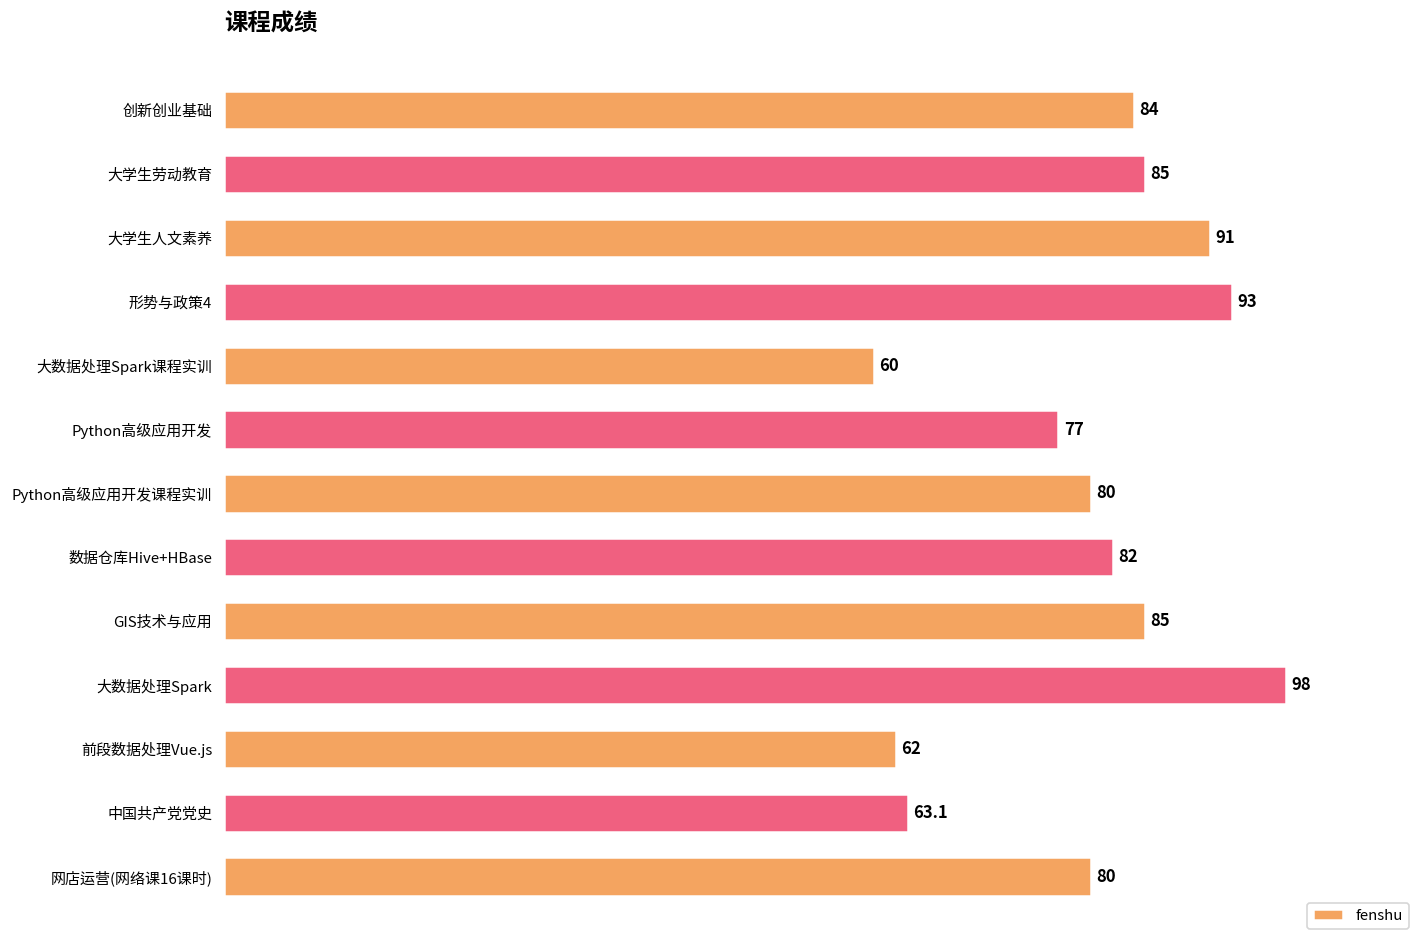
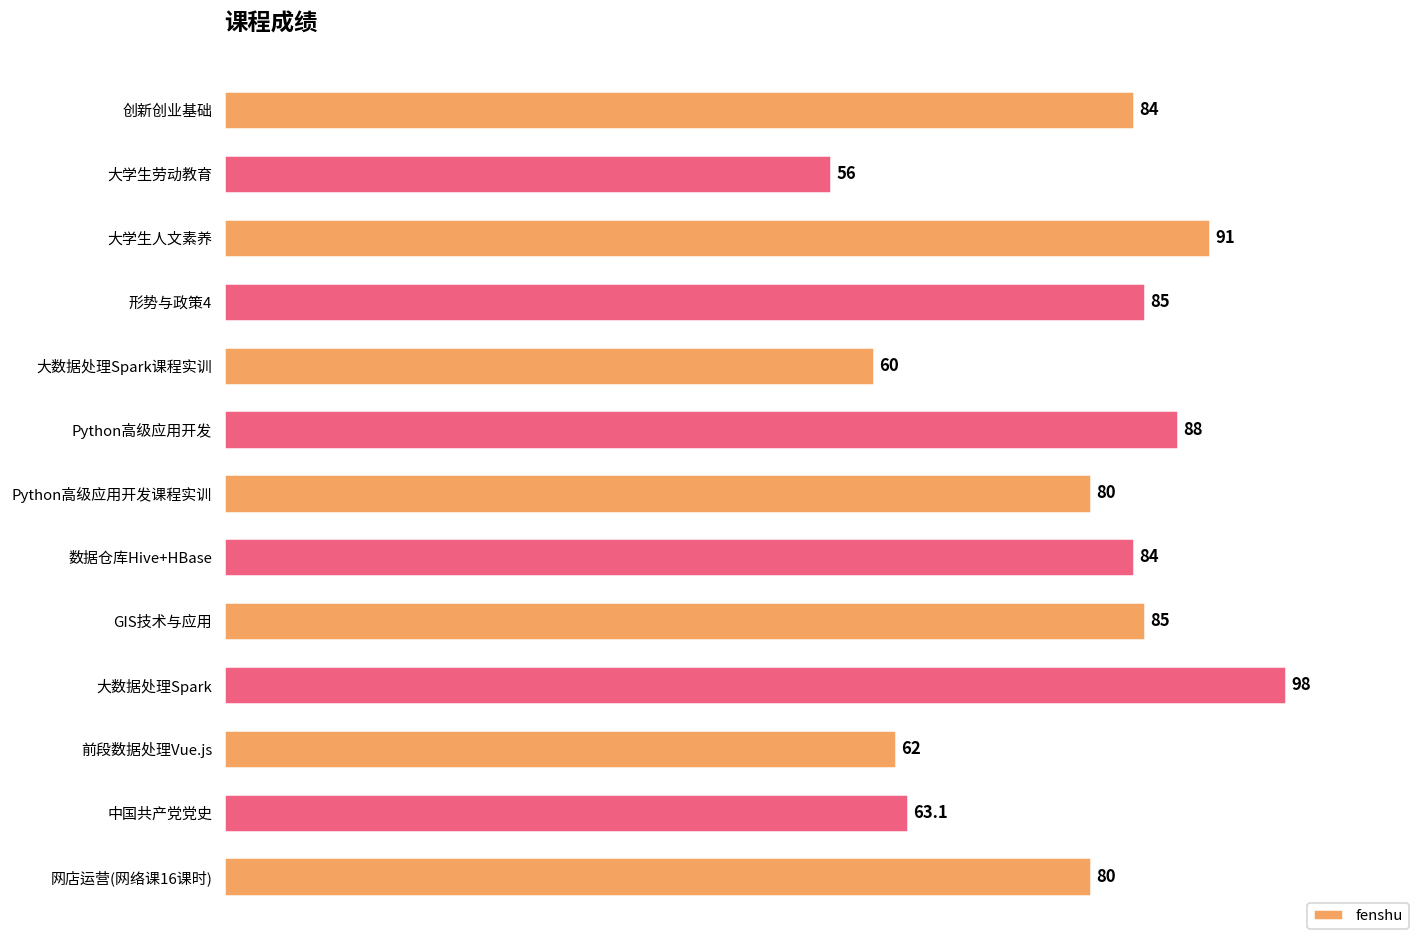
大学生劳动教育: 85 -> 56
形势与政策4: 93 -> 85
Python高级应用开发: 77 -> 88
数据仓库Hive+HBase: 82 -> 84
